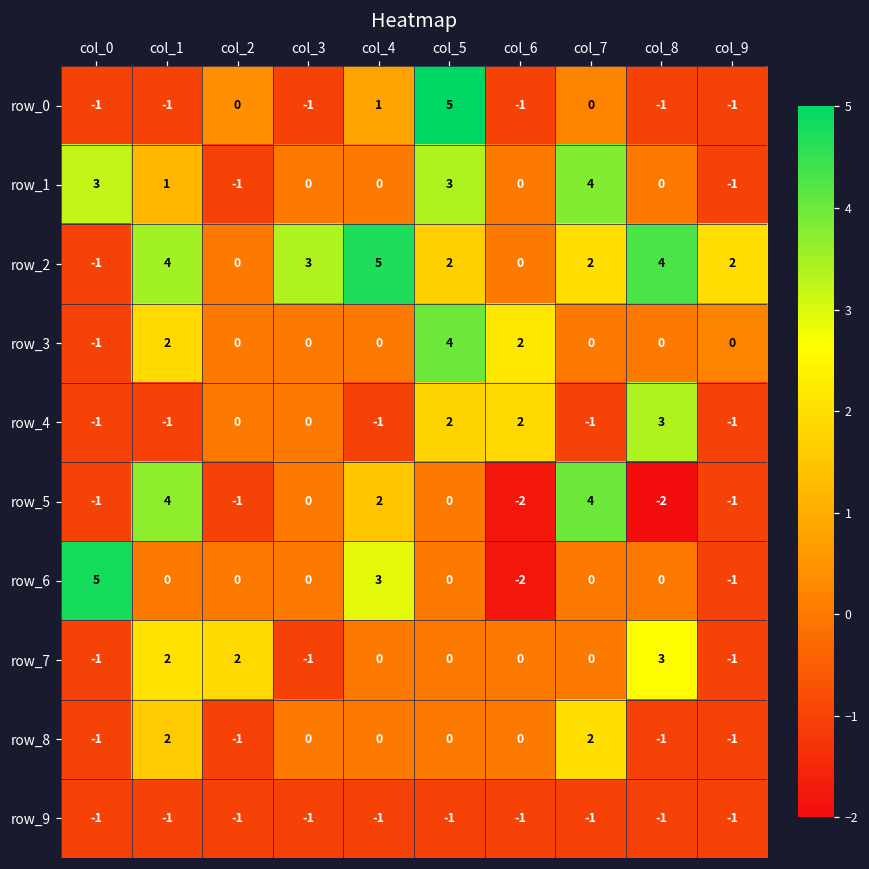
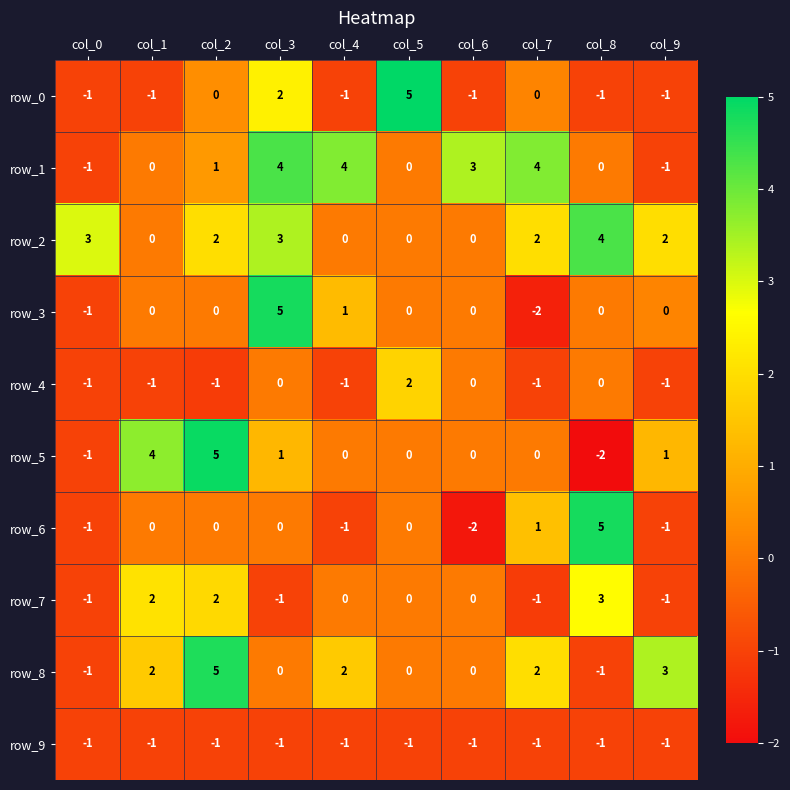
row_0, col_3: -1 -> 2
row_0, col_4: 1 -> -1
row_1, col_0: 3 -> -1
row_1, col_1: 1 -> 0
row_1, col_2: -1 -> 1
row_1, col_3: 0 -> 4
row_1, col_4: 0 -> 4
row_1, col_5: 3 -> 0
row_1, col_6: 0 -> 3
row_2, col_0: -1 -> 3
row_2, col_1: 4 -> 0
row_2, col_2: 0 -> 2
row_2, col_4: 5 -> 0
row_2, col_5: 2 -> 0
row_3, col_1: 2 -> 0
row_3, col_3: 0 -> 5
row_3, col_4: 0 -> 1
row_3, col_5: 4 -> 0
row_3, col_6: 2 -> 0
row_3, col_7: 0 -> -2
row_4, col_2: 0 -> -1
row_4, col_6: 2 -> 0
row_4, col_8: 3 -> 0
row_5, col_2: -1 -> 5
row_5, col_3: 0 -> 1
row_5, col_4: 2 -> 0
row_5, col_6: -2 -> 0
row_5, col_7: 4 -> 0
row_5, col_9: -1 -> 1
row_6, col_0: 5 -> -1
row_6, col_4: 3 -> -1
row_6, col_7: 0 -> 1
row_6, col_8: 0 -> 5
row_7, col_7: 0 -> -1
row_8, col_2: -1 -> 5
row_8, col_4: 0 -> 2
row_8, col_9: -1 -> 3
